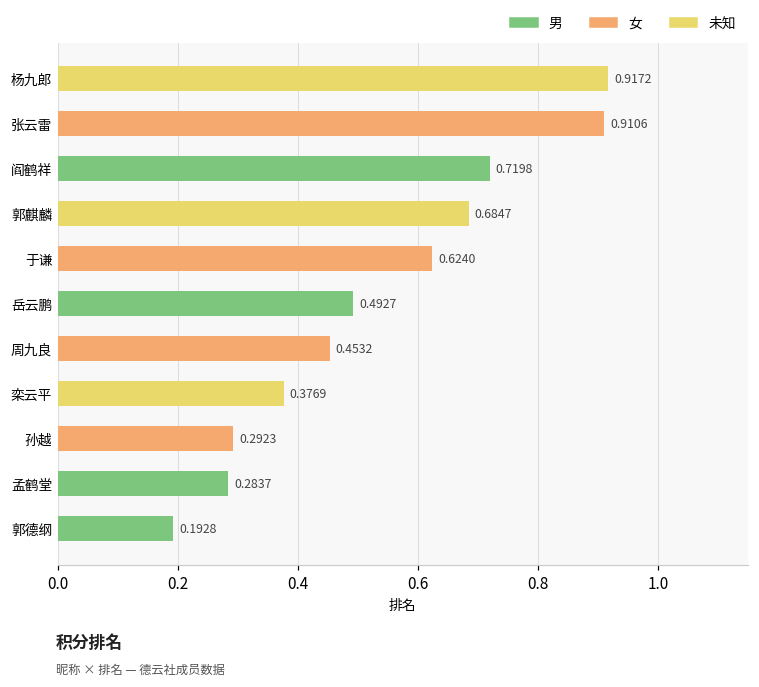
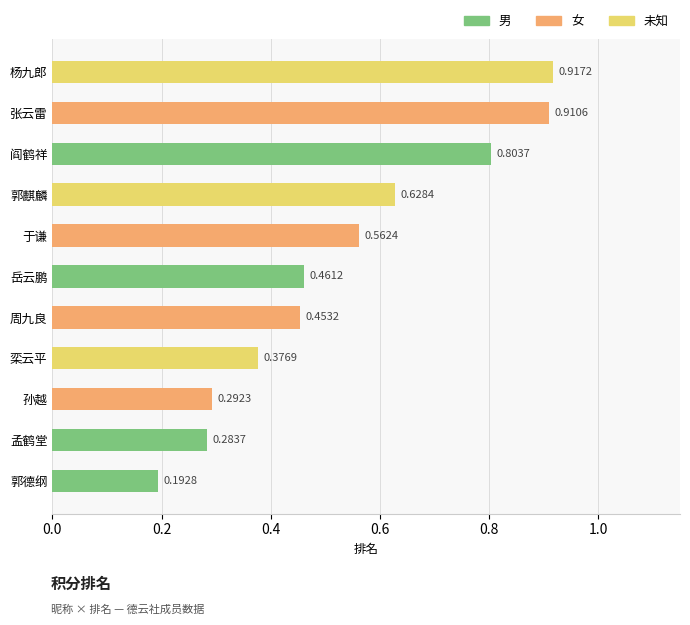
阎鹤祥: 0.7198 -> 0.8037
郭麒麟: 0.6847 -> 0.6284
于谦: 0.6240 -> 0.5624
岳云鹏: 0.4927 -> 0.4612
